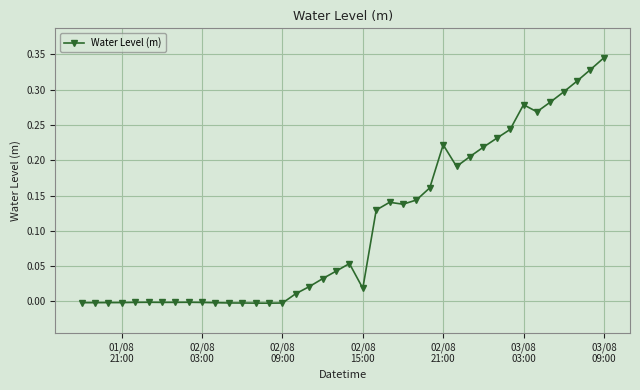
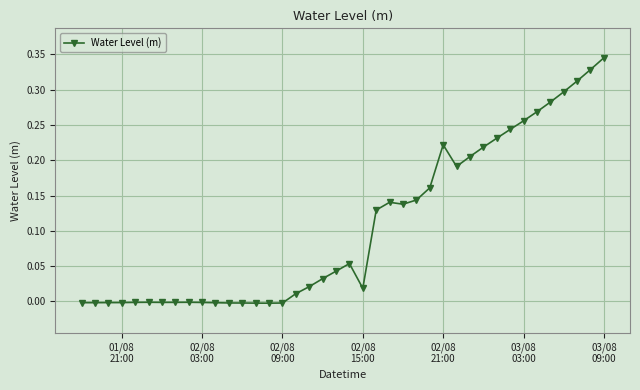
03/08 03:00: 0.28 -> 0.26
